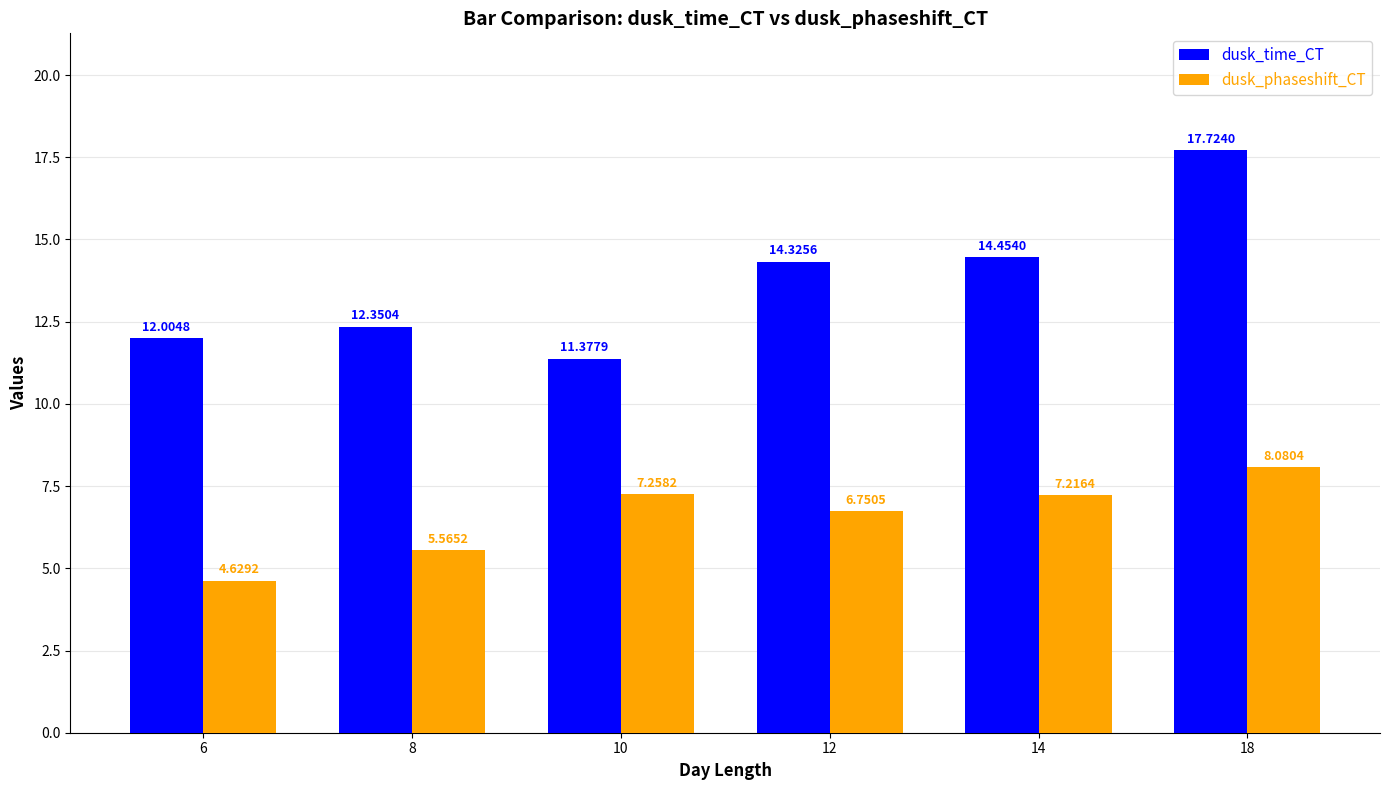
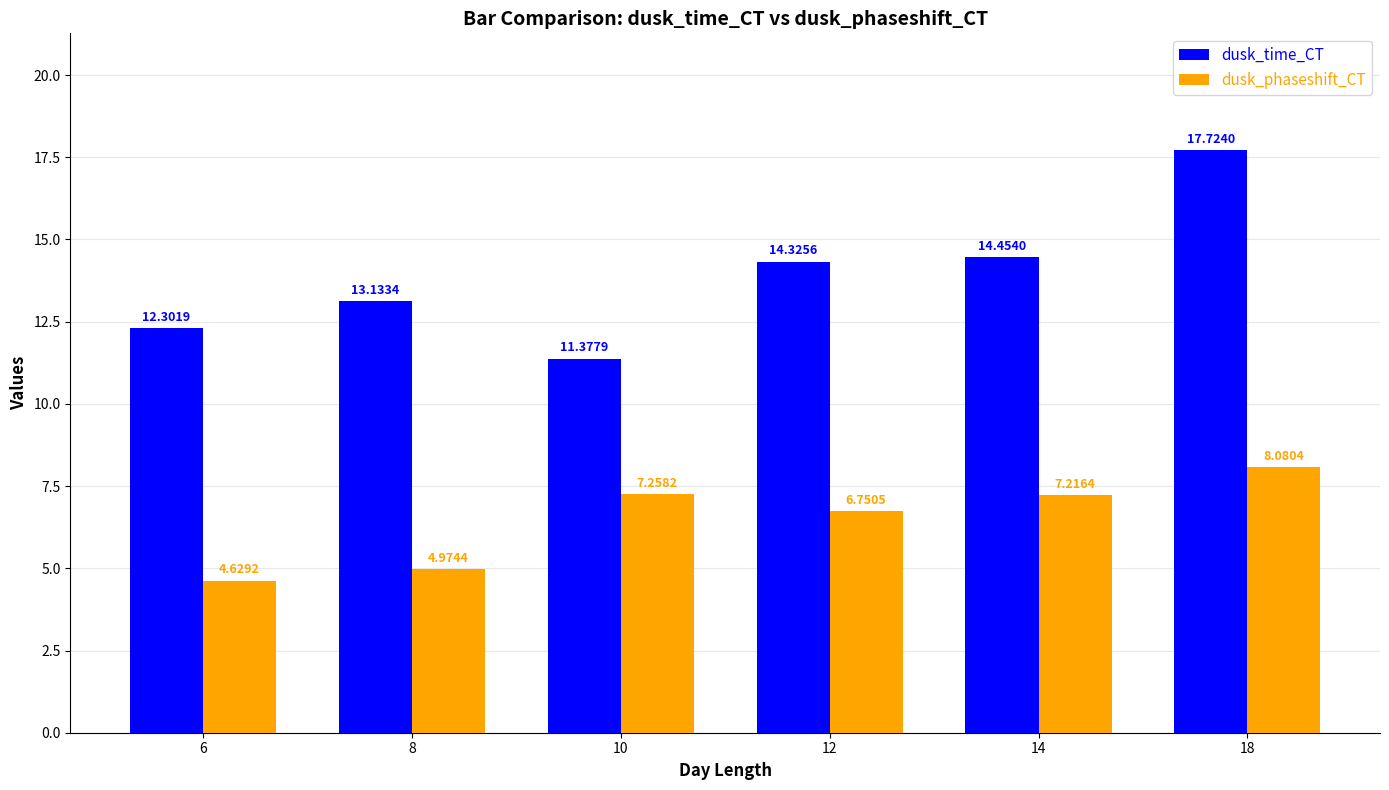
dusk_time_CT, 6: 12.0048 -> 12.3019
dusk_time_CT, 8: 12.3504 -> 13.1334
dusk_phaseshift_CT, 8: 5.5652 -> 4.9744
